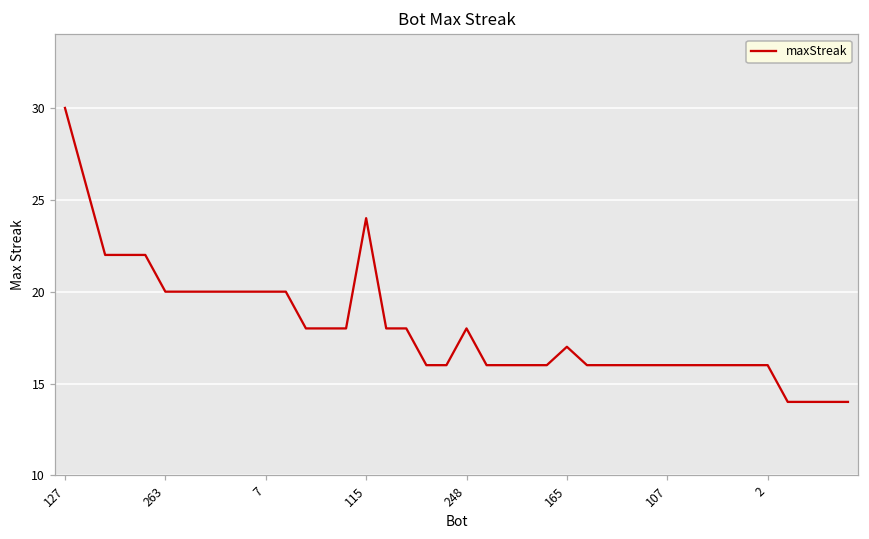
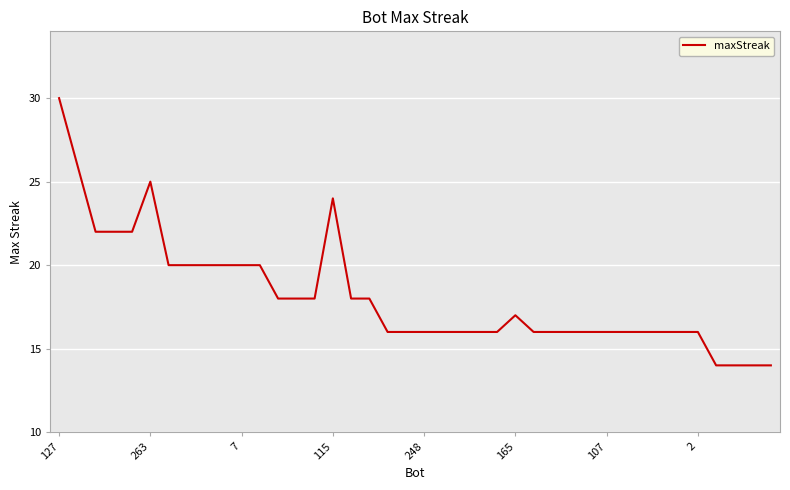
263: 20 -> 25
248: 18 -> 16
